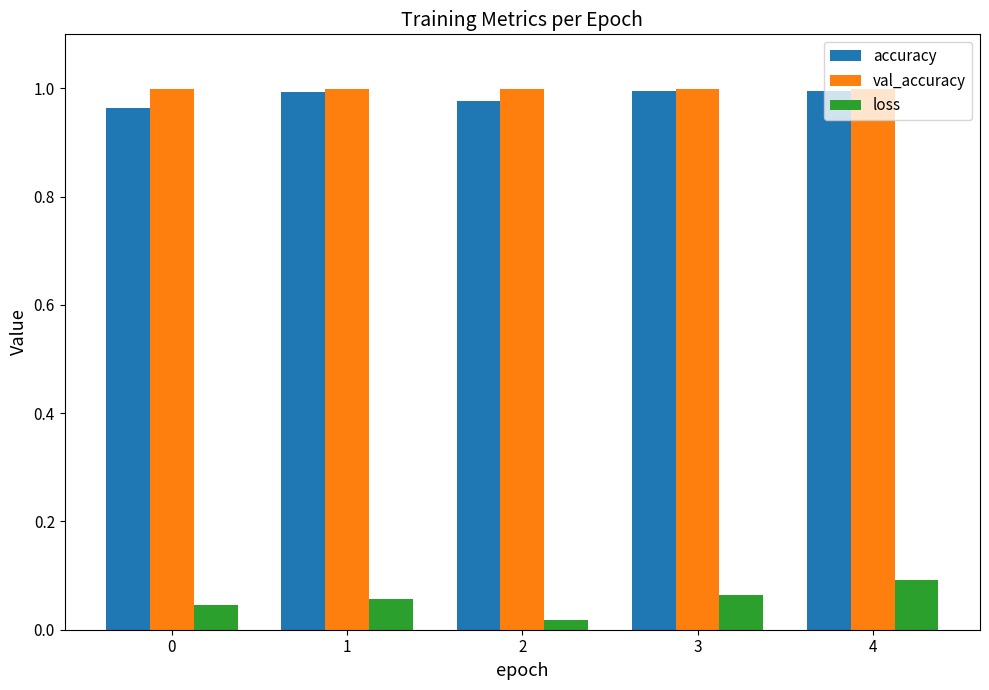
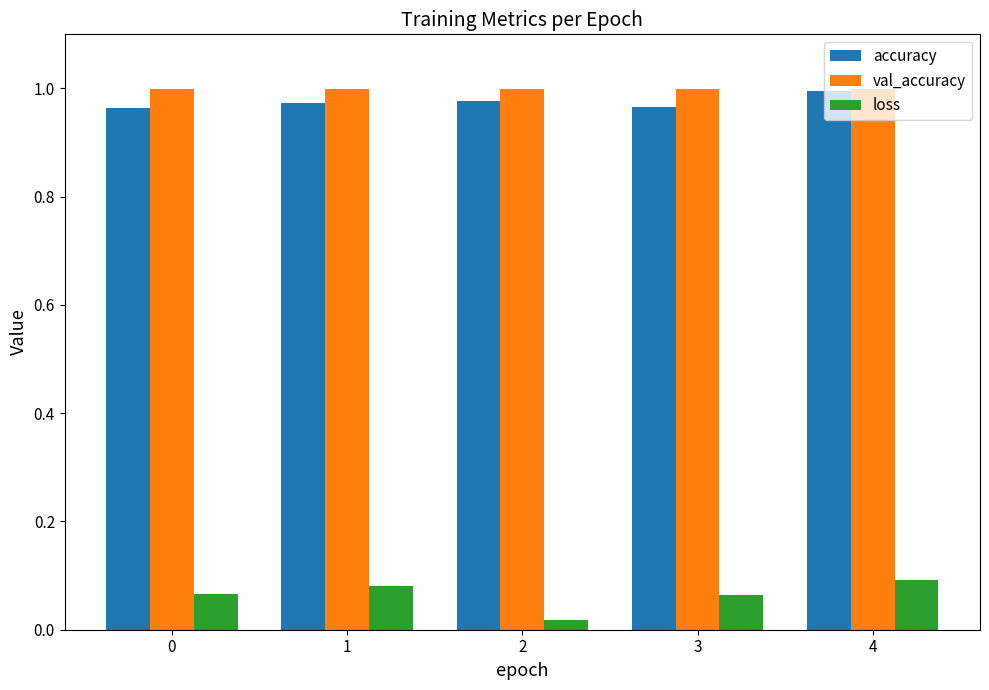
loss, 0: 0.05 -> 0.07
accuracy, 1: 0.99 -> 0.97
loss, 1: 0.06 -> 0.08
accuracy, 3: 1.00 -> 0.97
